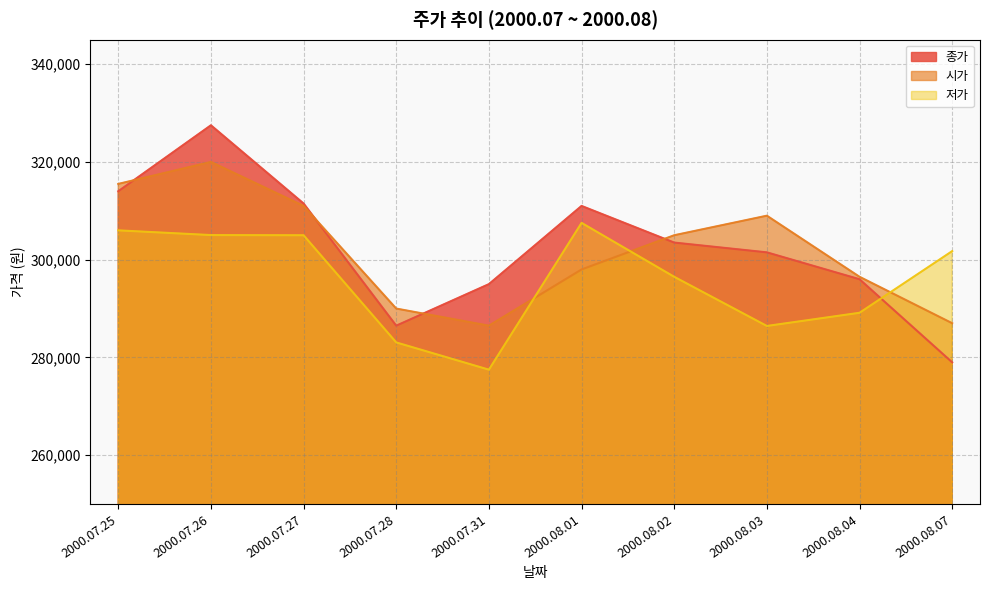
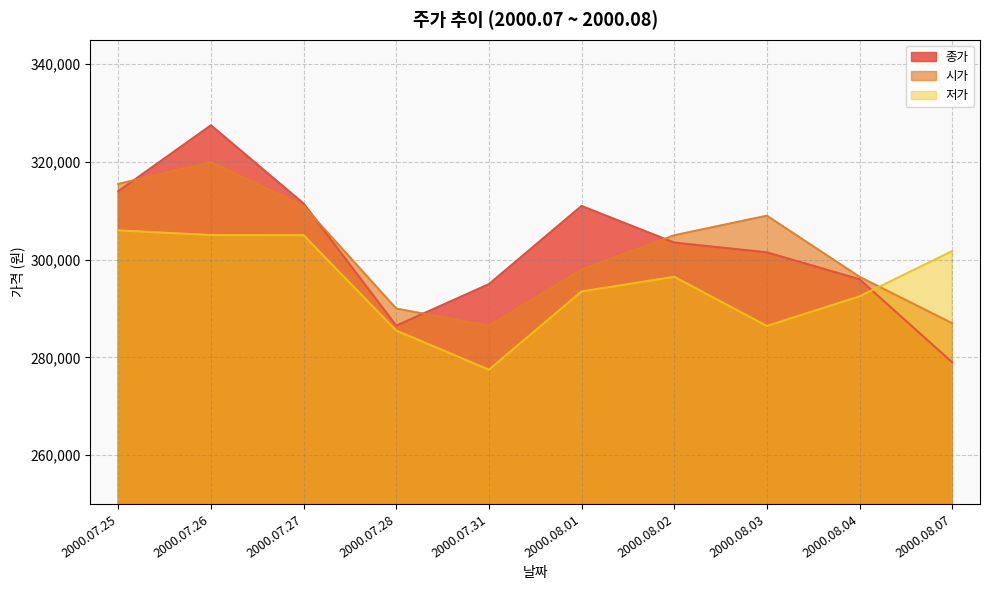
저가, 2000.07.28: 283,000 -> 286,000
저가, 2000.08.01: 308,000 -> 294,000
저가, 2000.08.04: 289,000 -> 293,000
